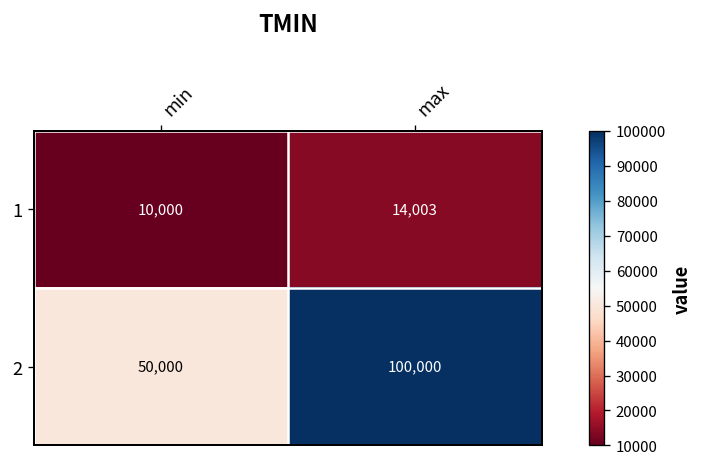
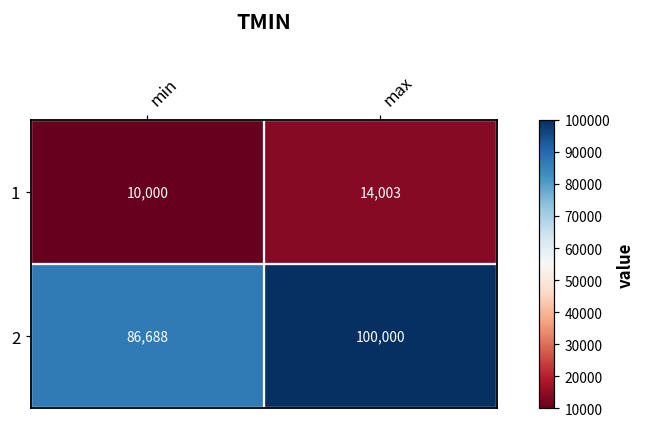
2, min: 50,000 -> 86,688
